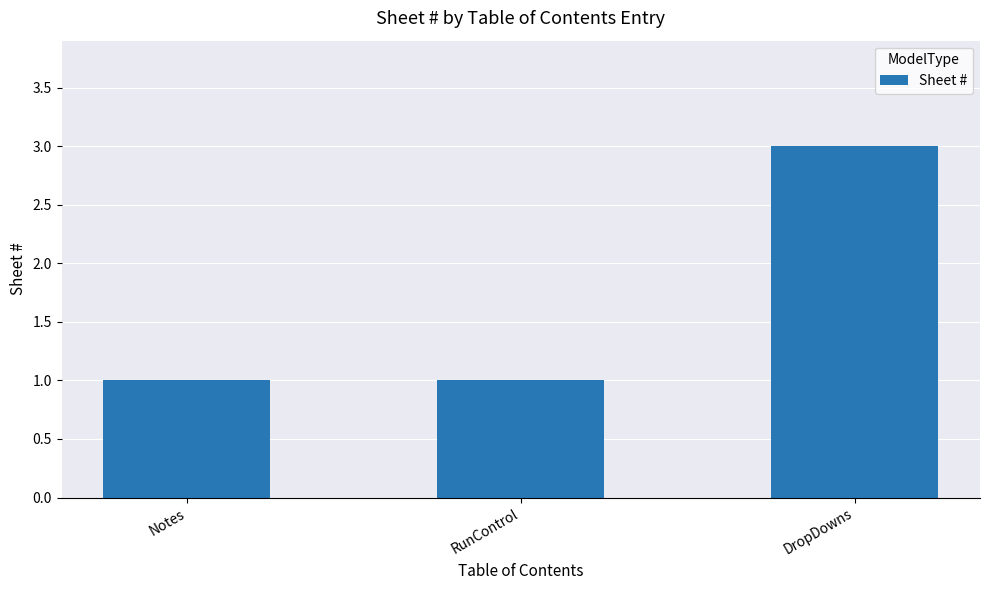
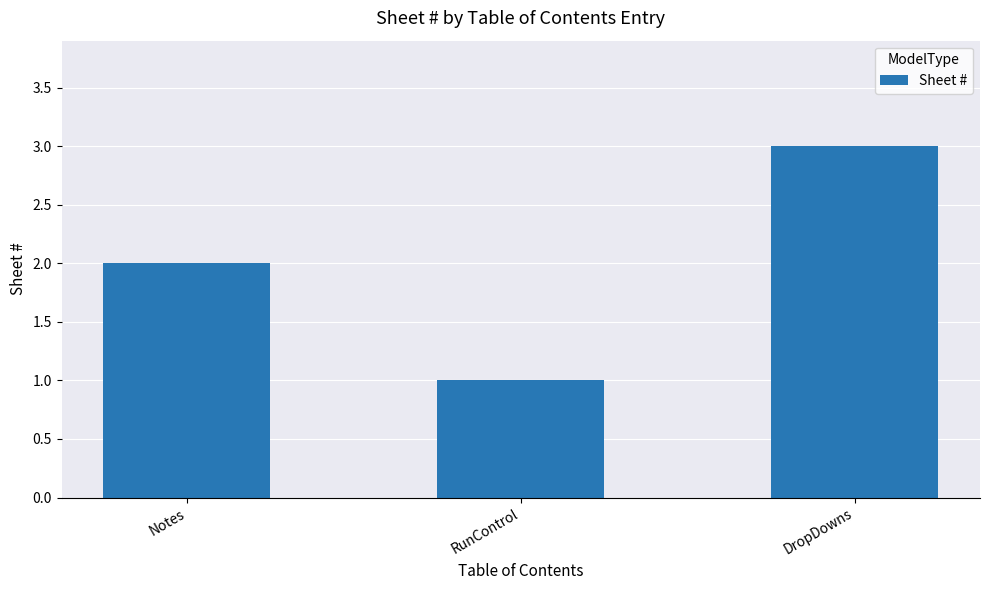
Notes: 1 -> 2
